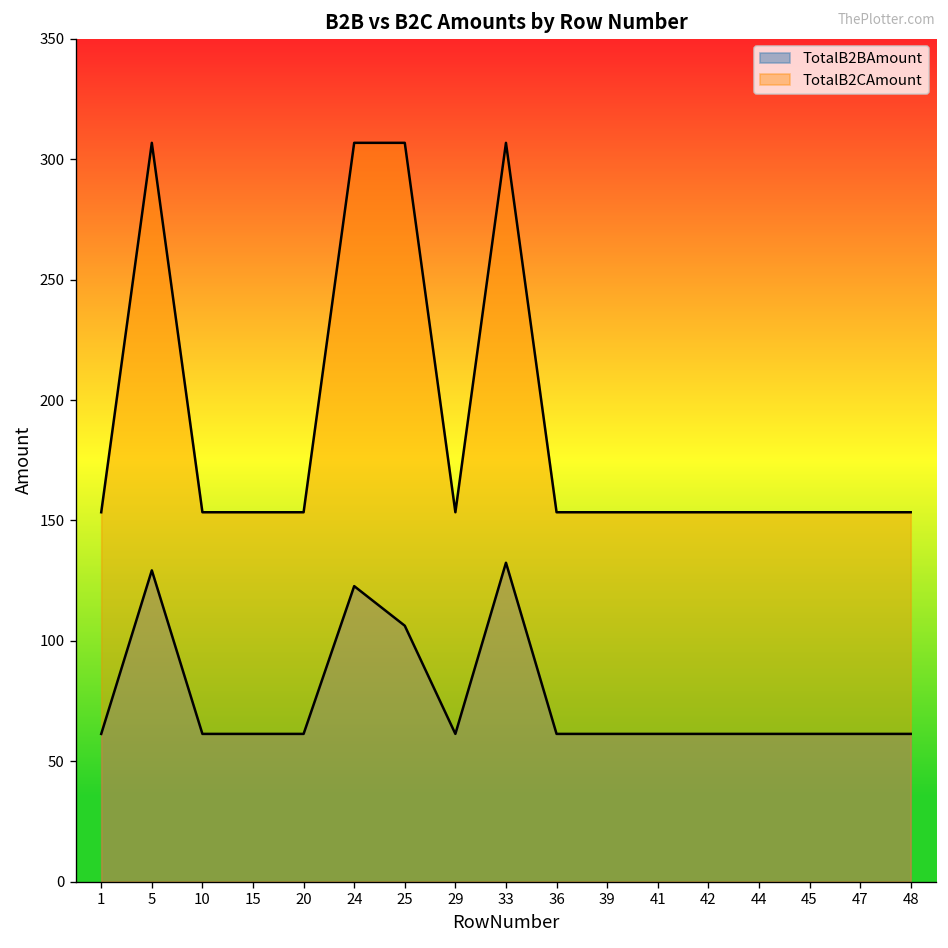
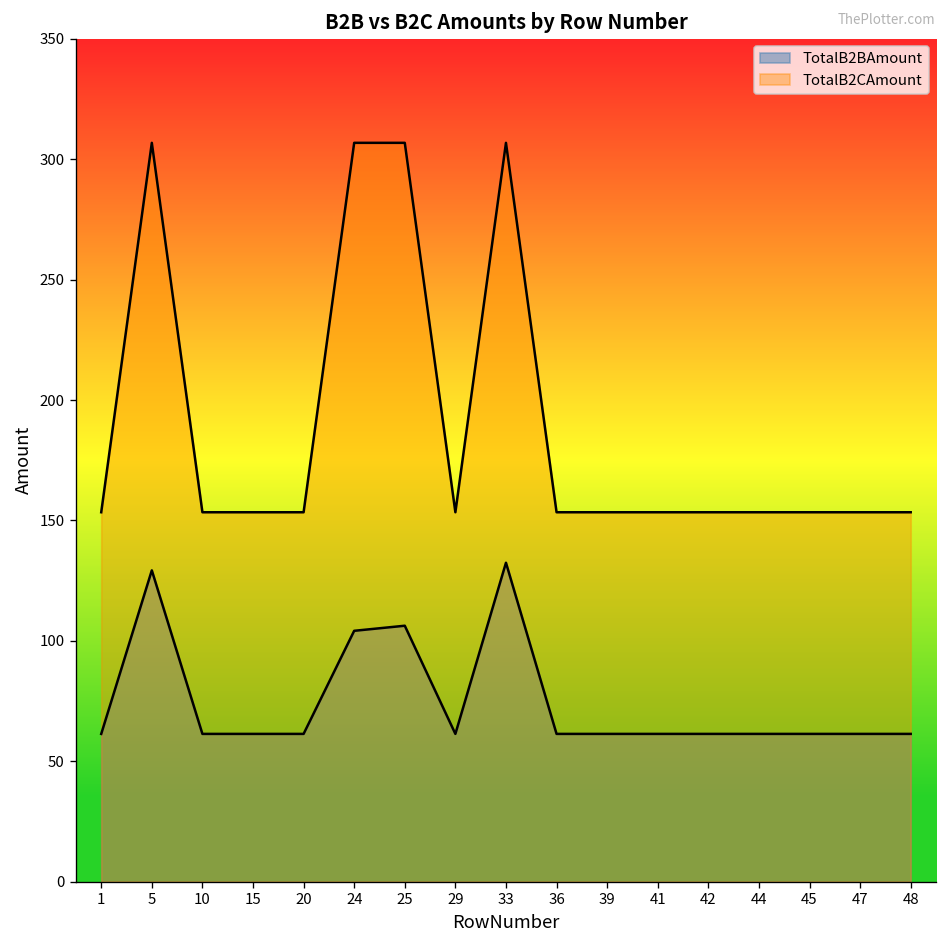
TotalB2BAmount, 24: 123 -> 104
